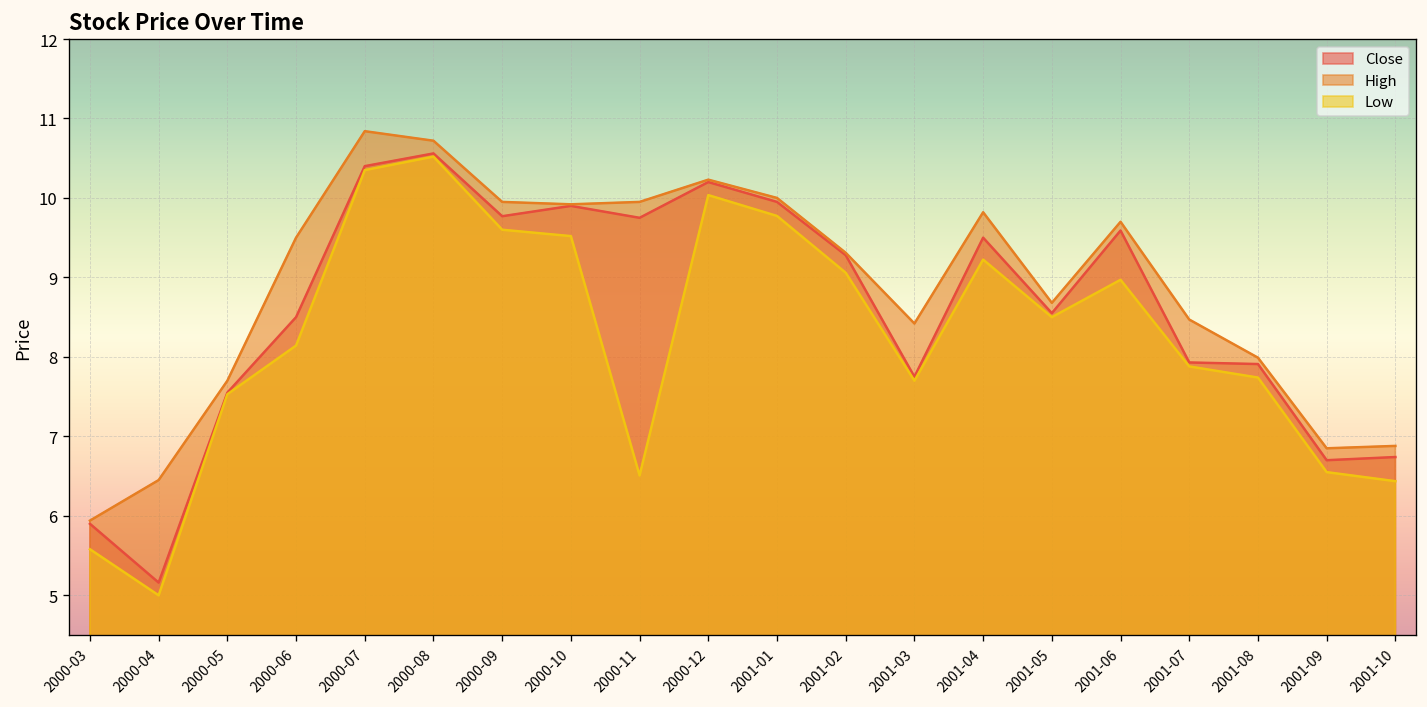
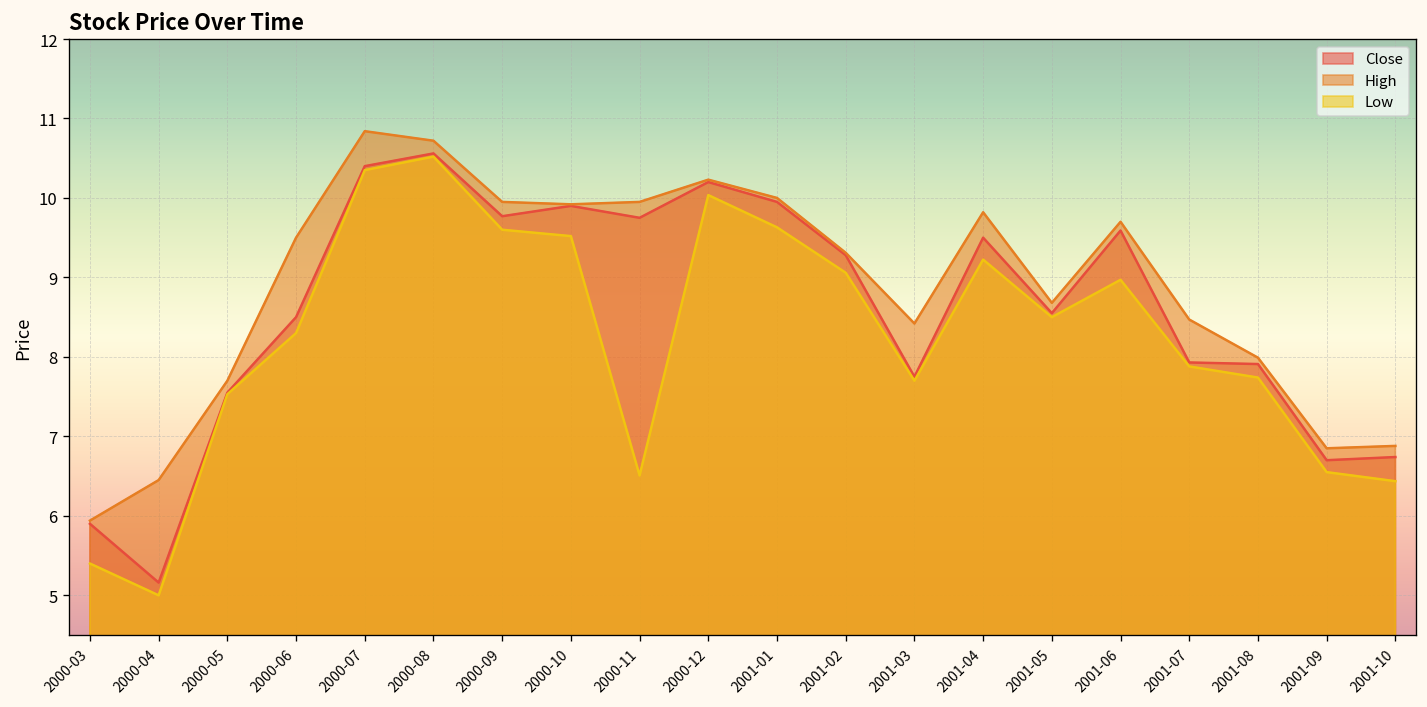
Low, 2000-03: 5.6 -> 5.4
Low, 2000-06: 8.1 -> 8.3
Low, 2001-01: 9.8 -> 9.6
